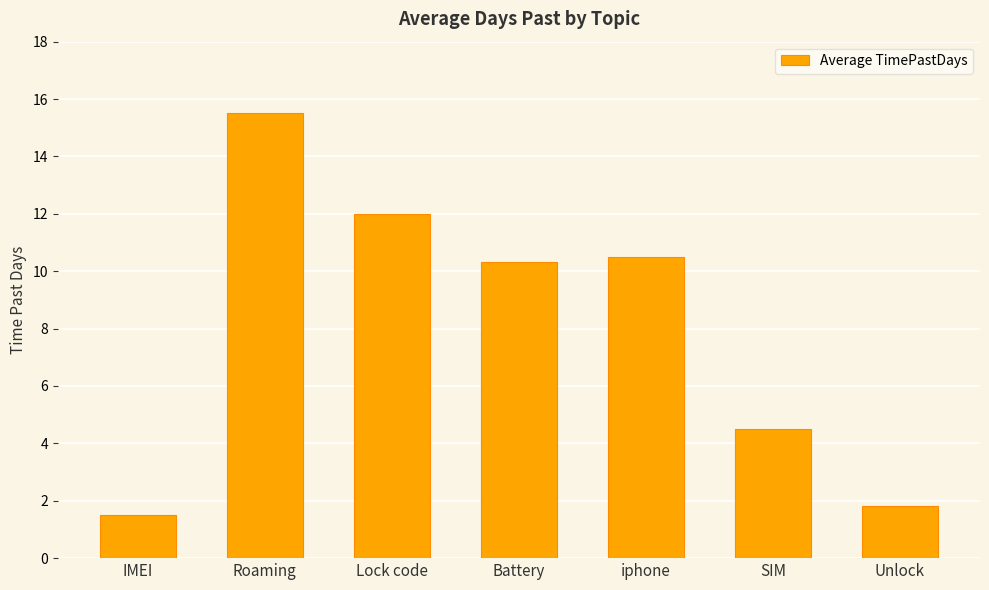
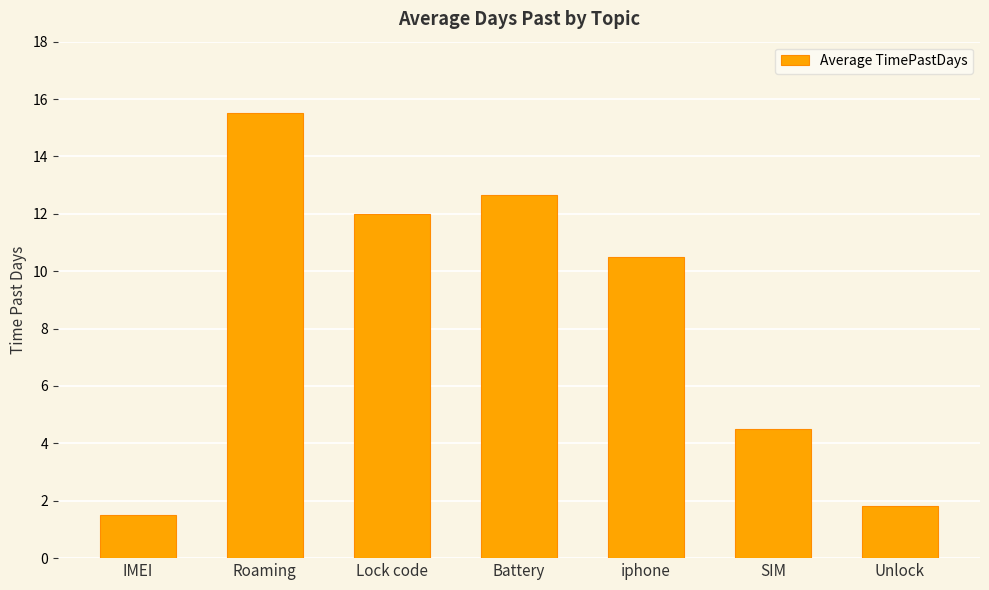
Battery: 10.3 -> 12.7
